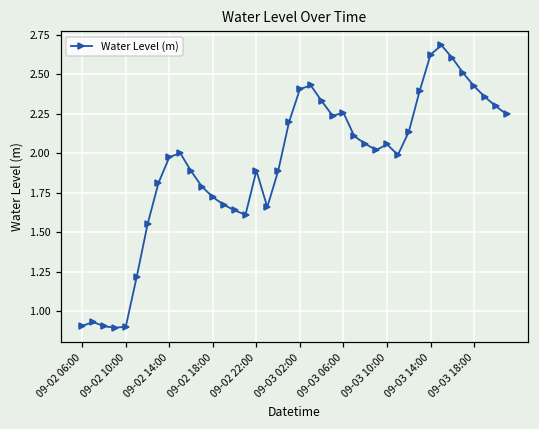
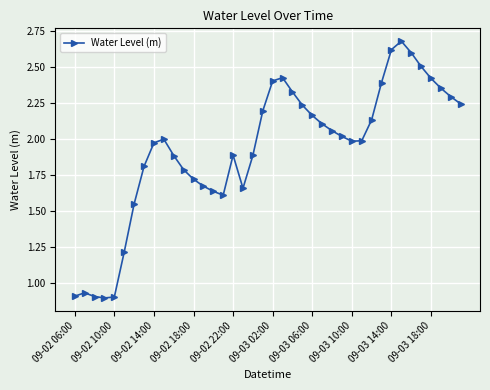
09-03 06:00: 2.26 -> 2.17
09-03 10:00: 2.06 -> 1.99
